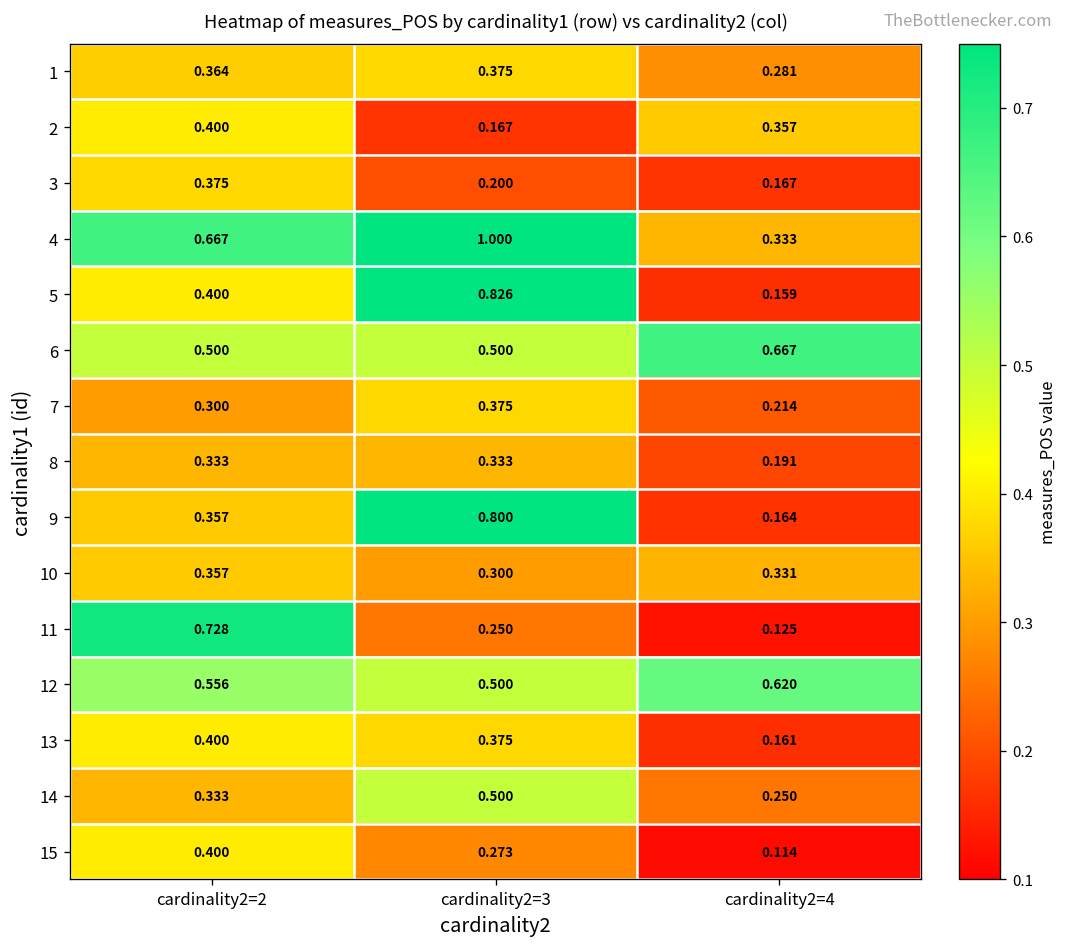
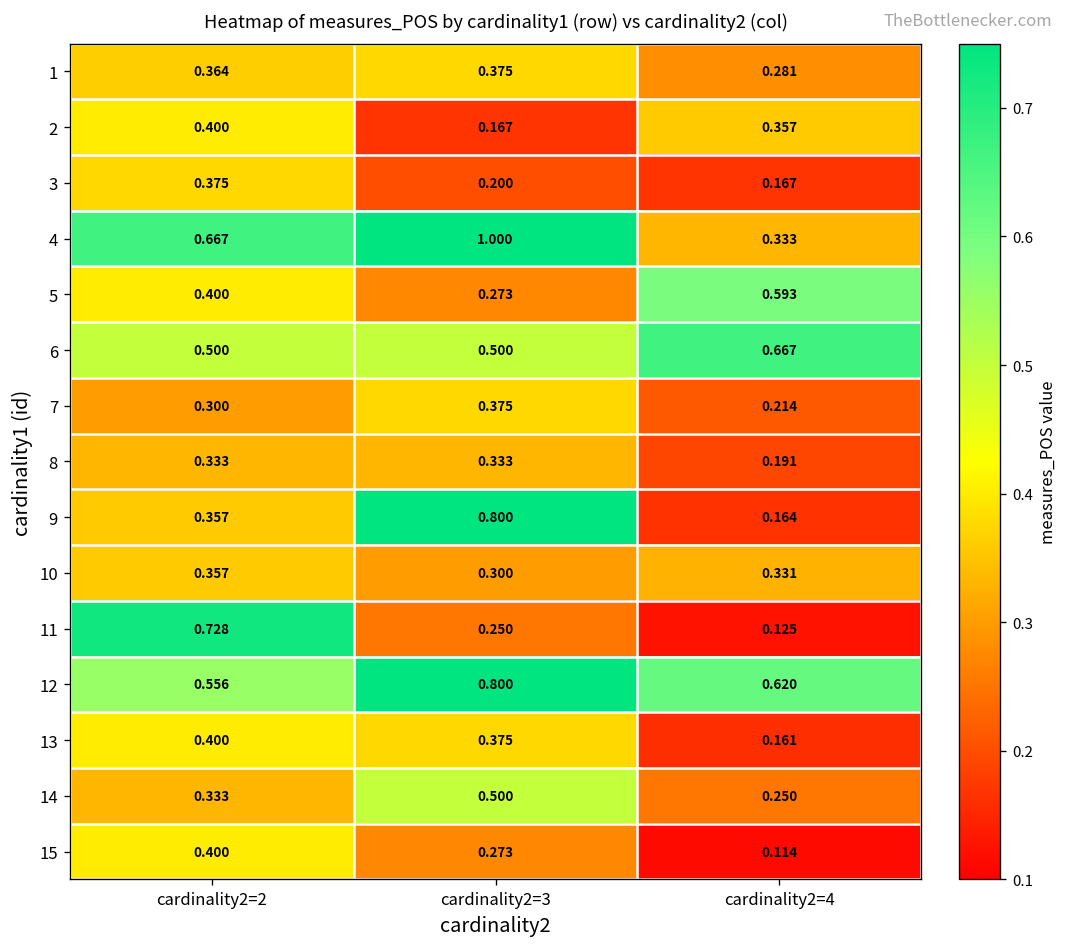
5, cardinality2=3: 0.826 -> 0.273
5, cardinality2=4: 0.159 -> 0.593
12, cardinality2=3: 0.500 -> 0.800
